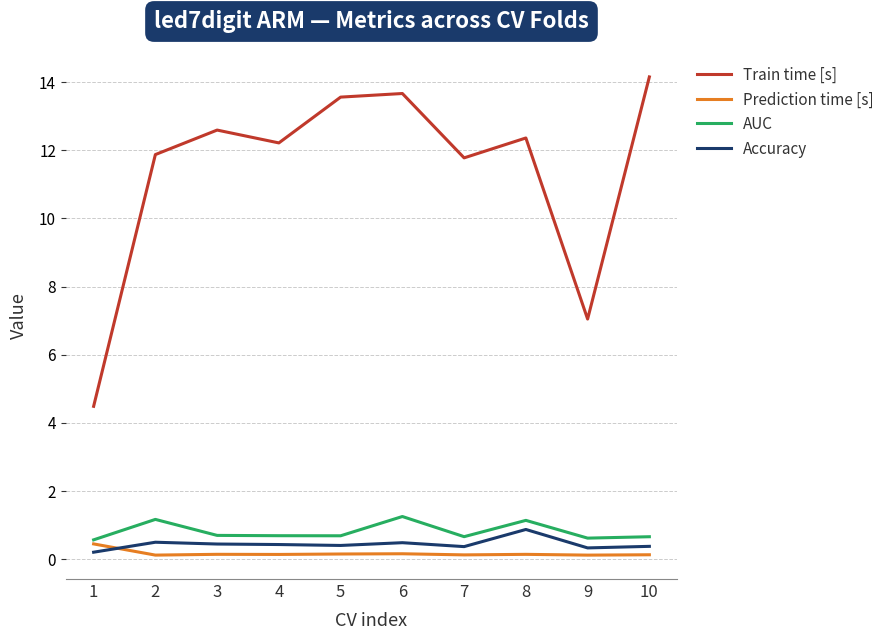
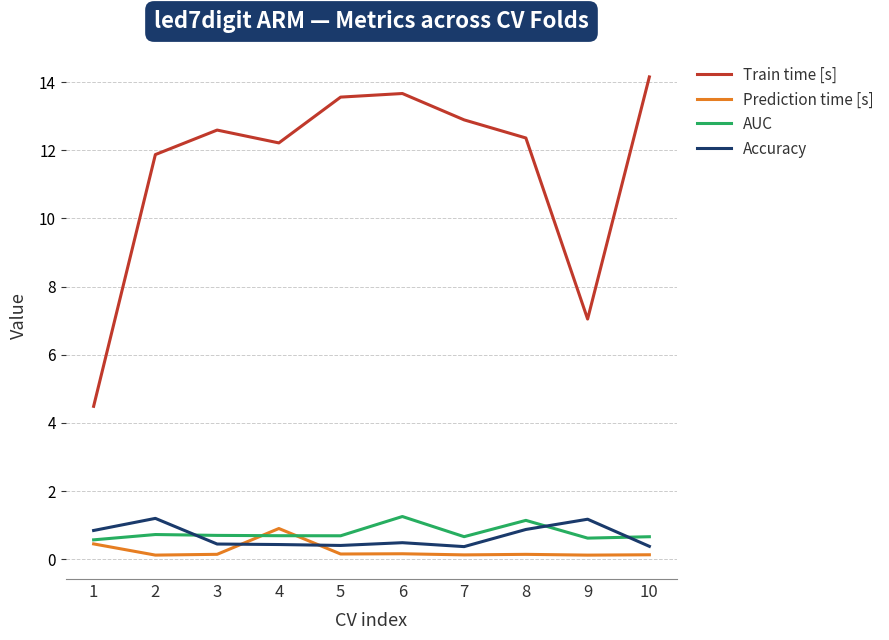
Accuracy, 1: 0.2 -> 0.8
AUC, 2: 1.2 -> 0.7
Accuracy, 2: 0.5 -> 1.2
Prediction time [s], 4: 0.1 -> 0.9
Train time [s], 7: 11.8 -> 12.9
Accuracy, 9: 0.3 -> 1.2
